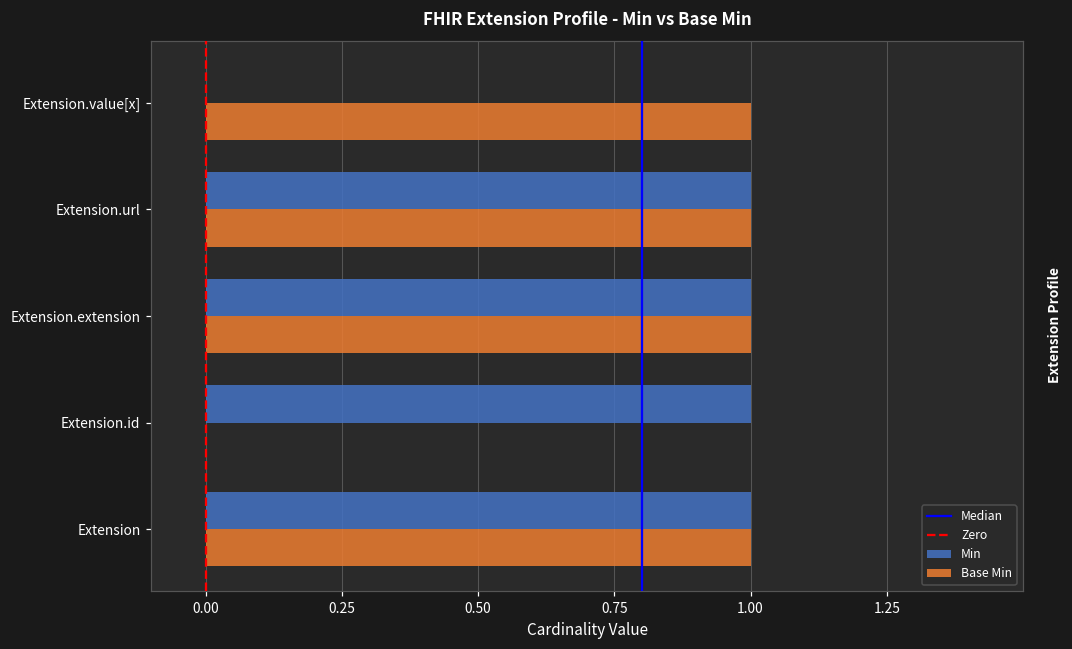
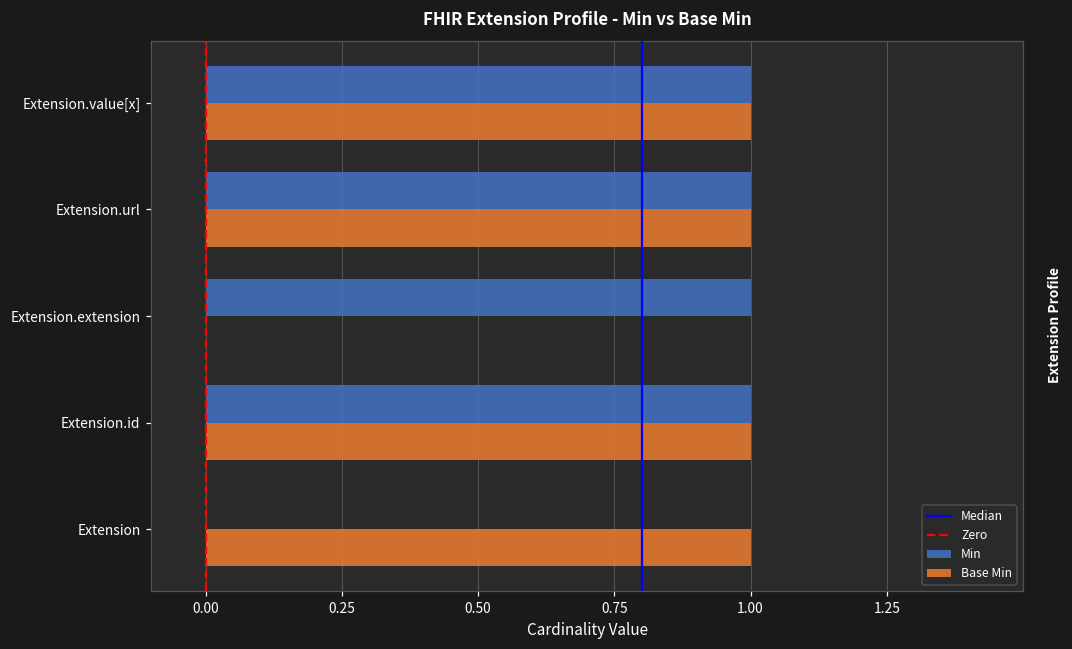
Min, Extension.value[x]: 0 -> 1
Base Min, Extension.extension: 1 -> 0
Base Min, Extension.id: 0 -> 1
Min, Extension: 1 -> 0
